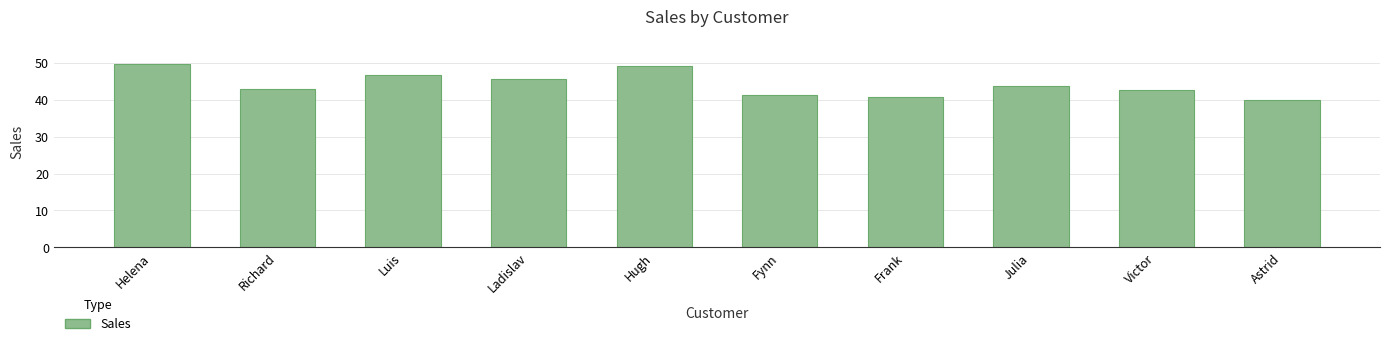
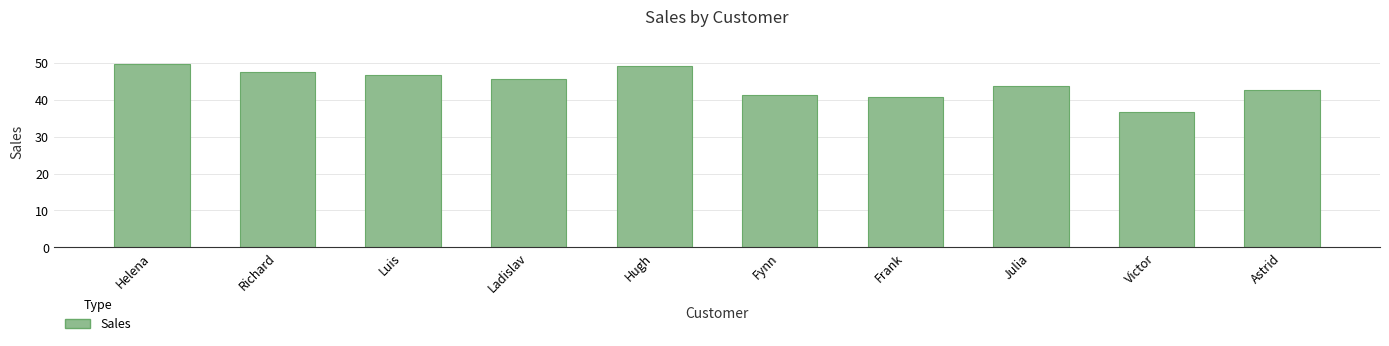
Richard: 43 -> 48
Victor: 43 -> 37
Astrid: 40 -> 43
